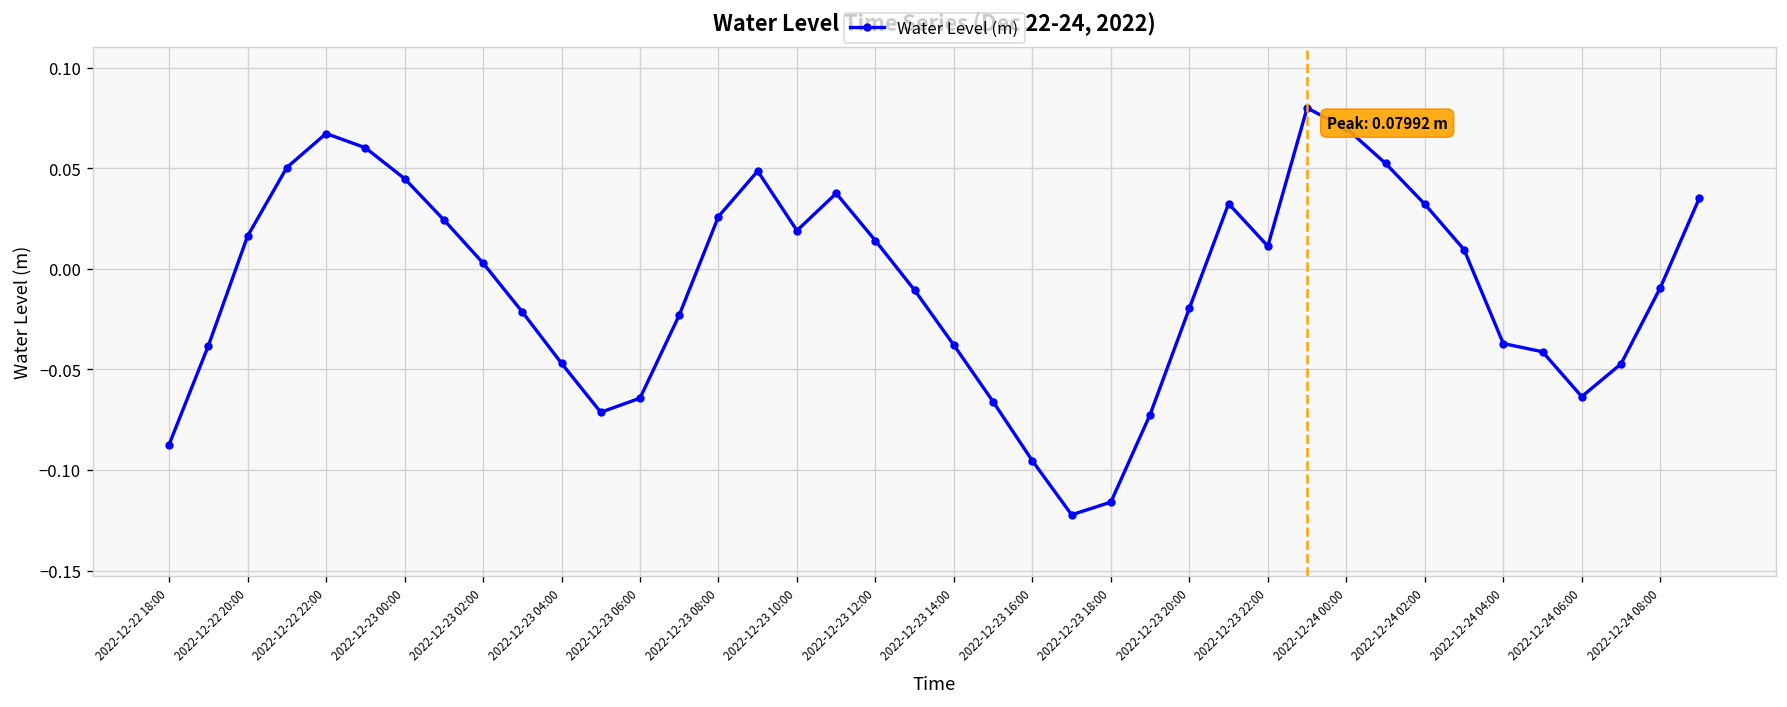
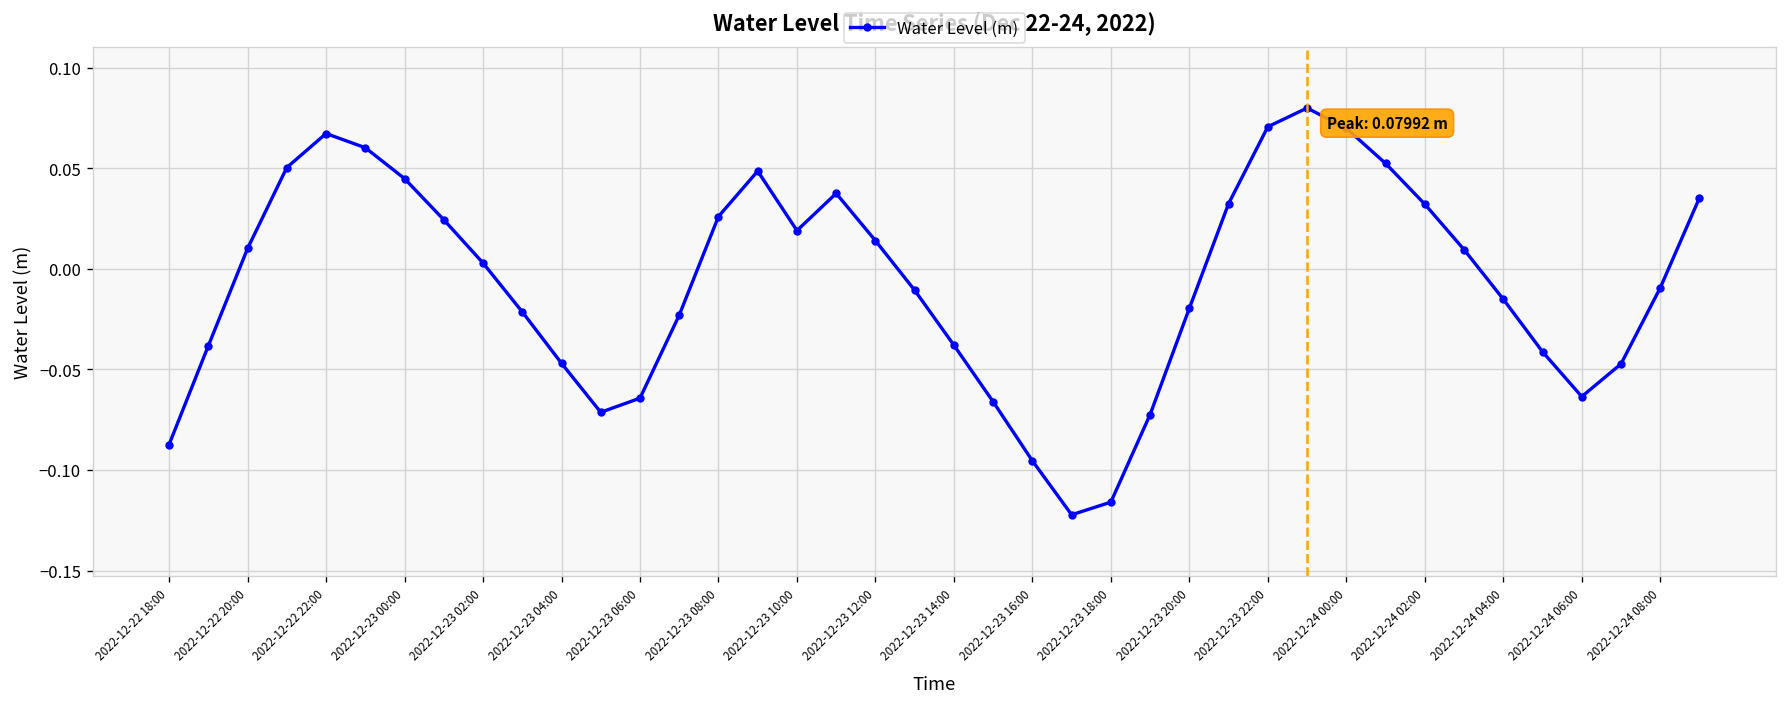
2022-12-22 20:00: 0.016 -> 0.010
2022-12-23 22:00: 0.011 -> 0.071
2022-12-24 04:00: -0.037 -> -0.015
